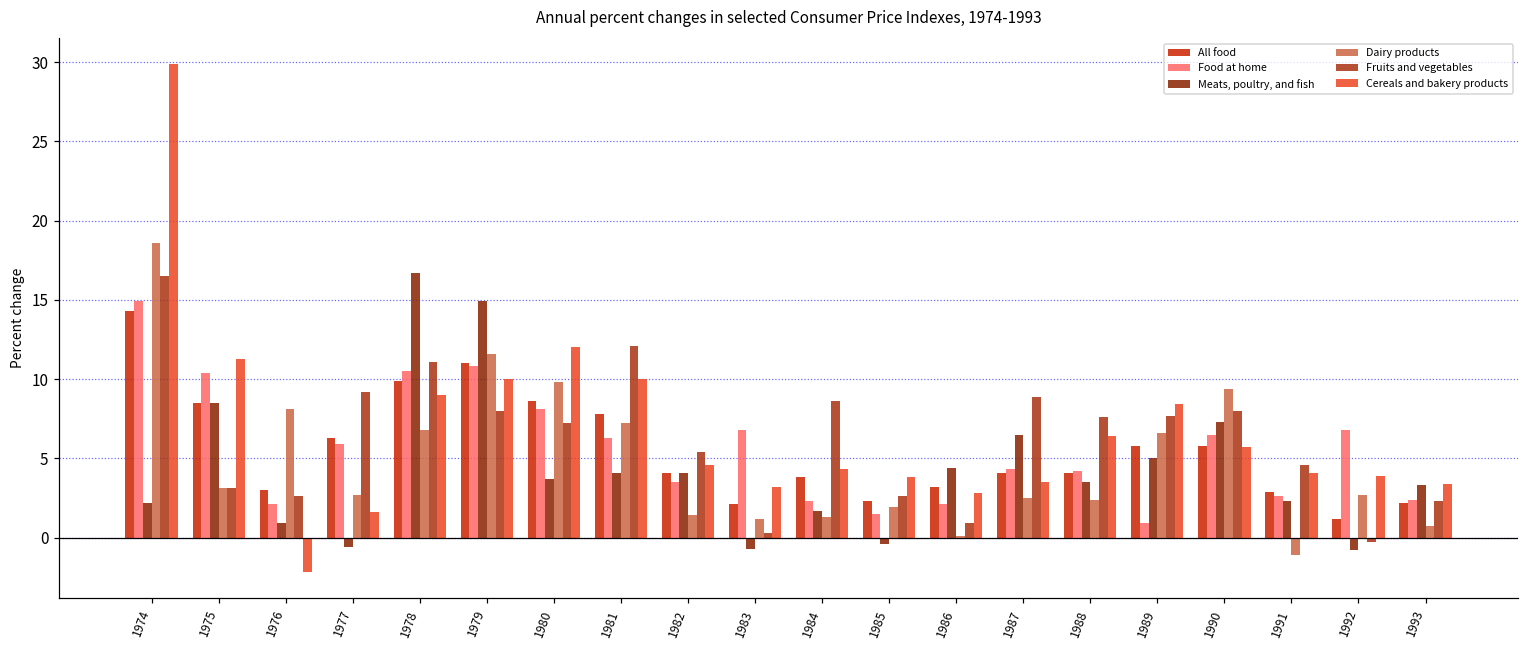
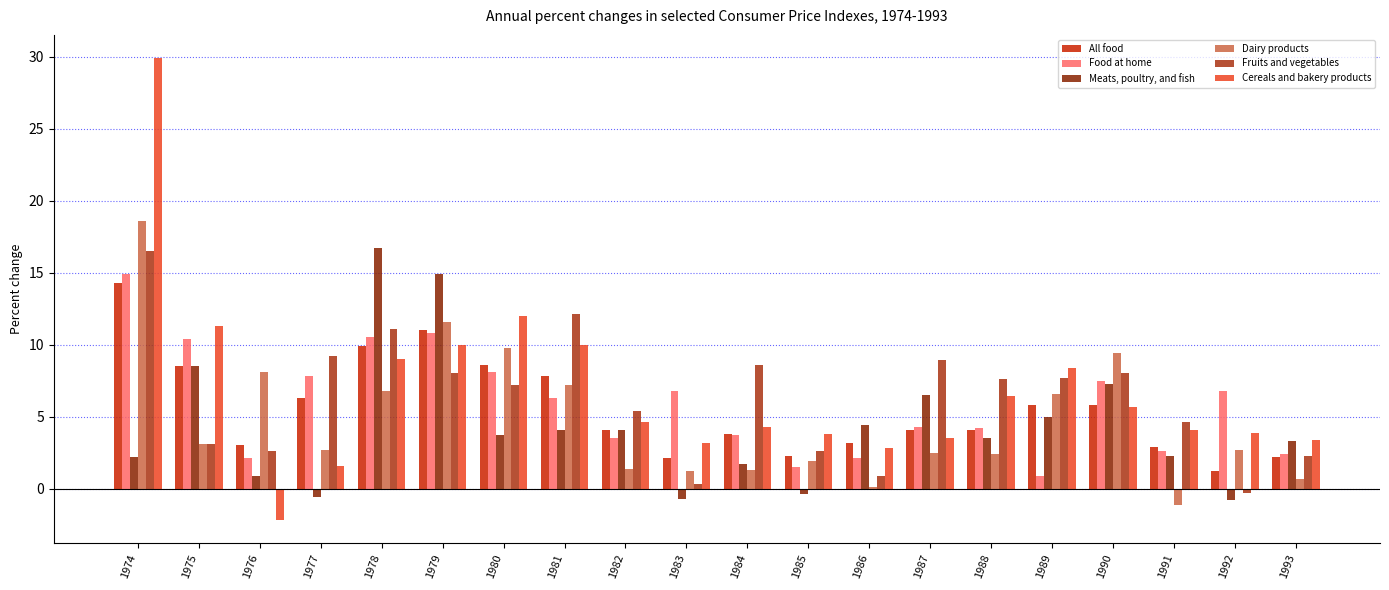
Food at home, 1977: 5.9 -> 7.8
Food at home, 1984: 2.3 -> 3.7
Food at home, 1990: 6.5 -> 7.5
